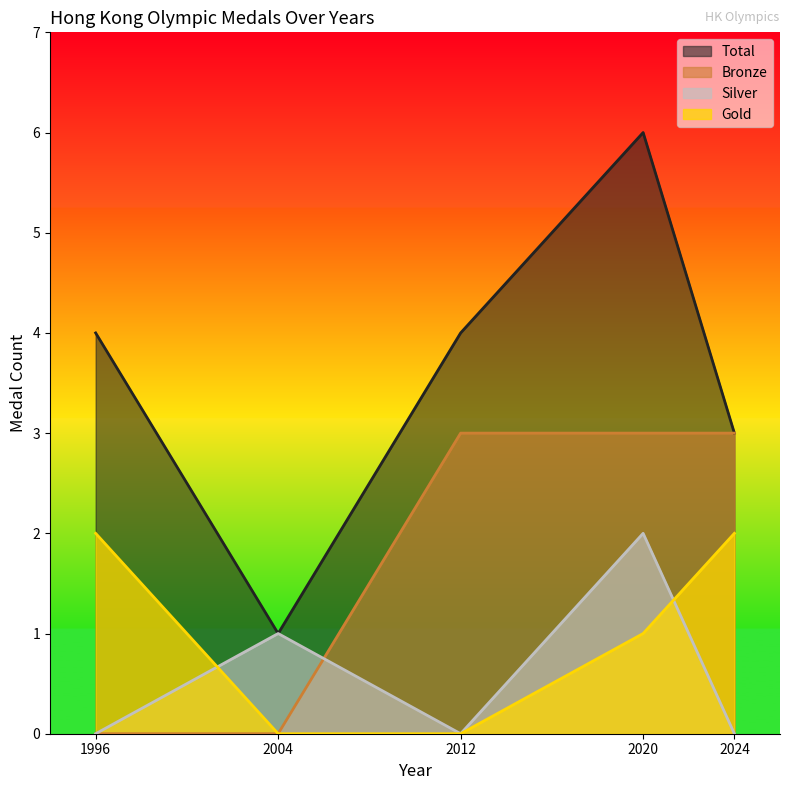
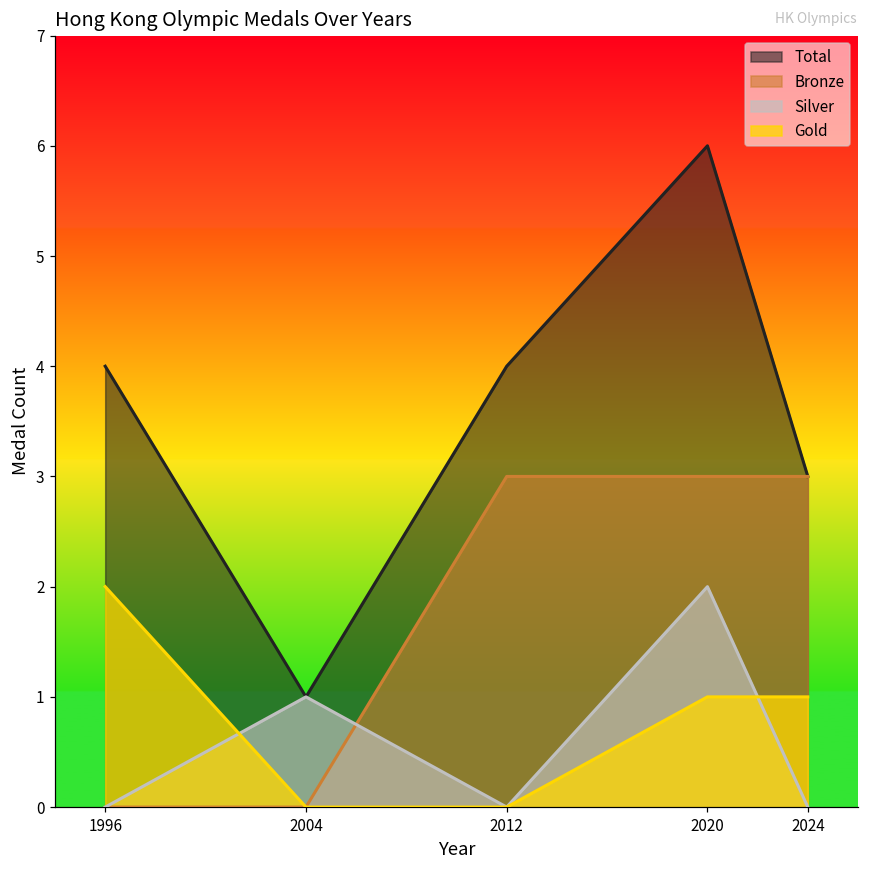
Gold, 2024: 2 -> 1
